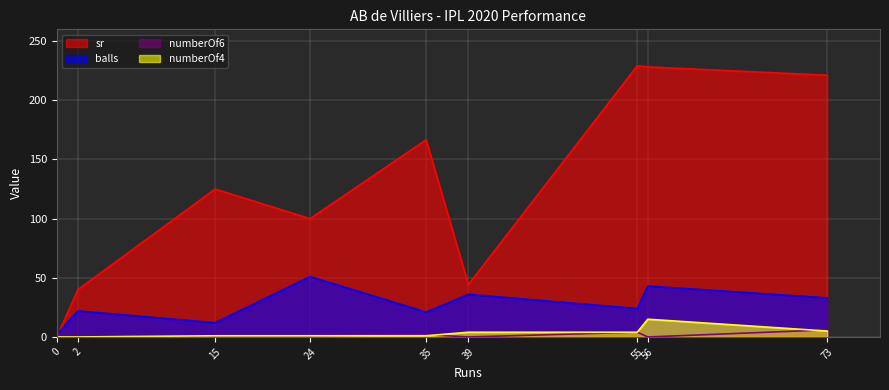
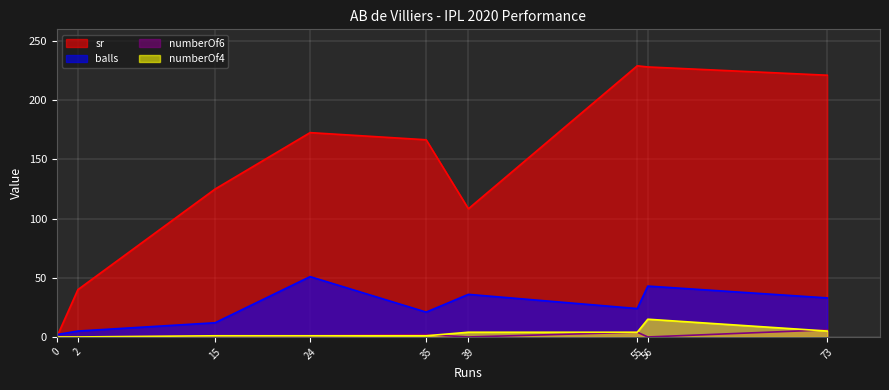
balls, 2: 22 -> 5
sr, 24: 100 -> 173
sr, 39: 44 -> 108
